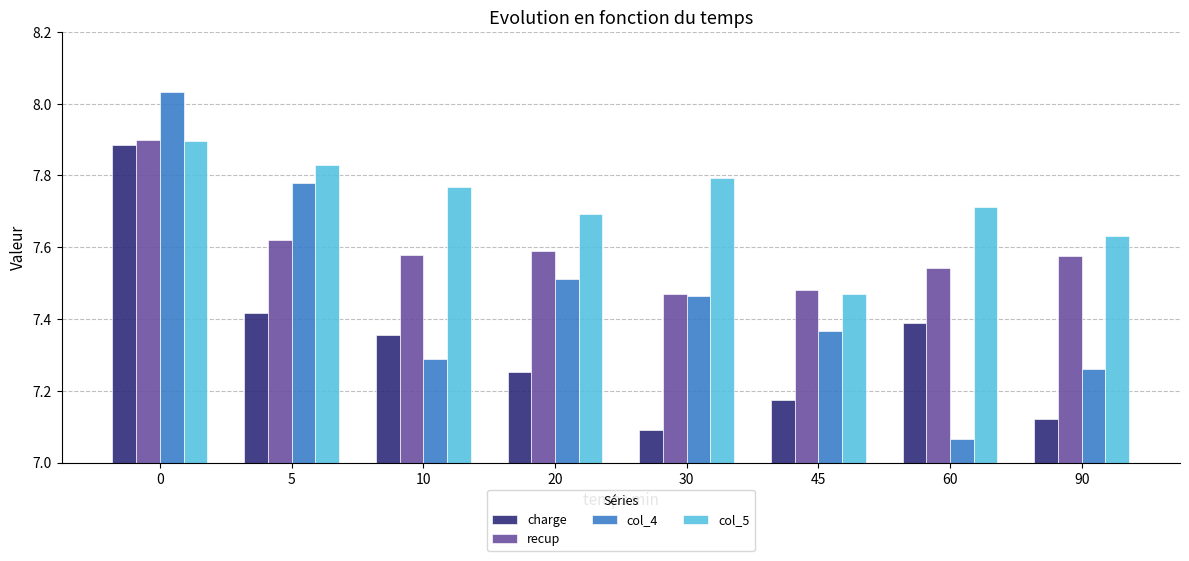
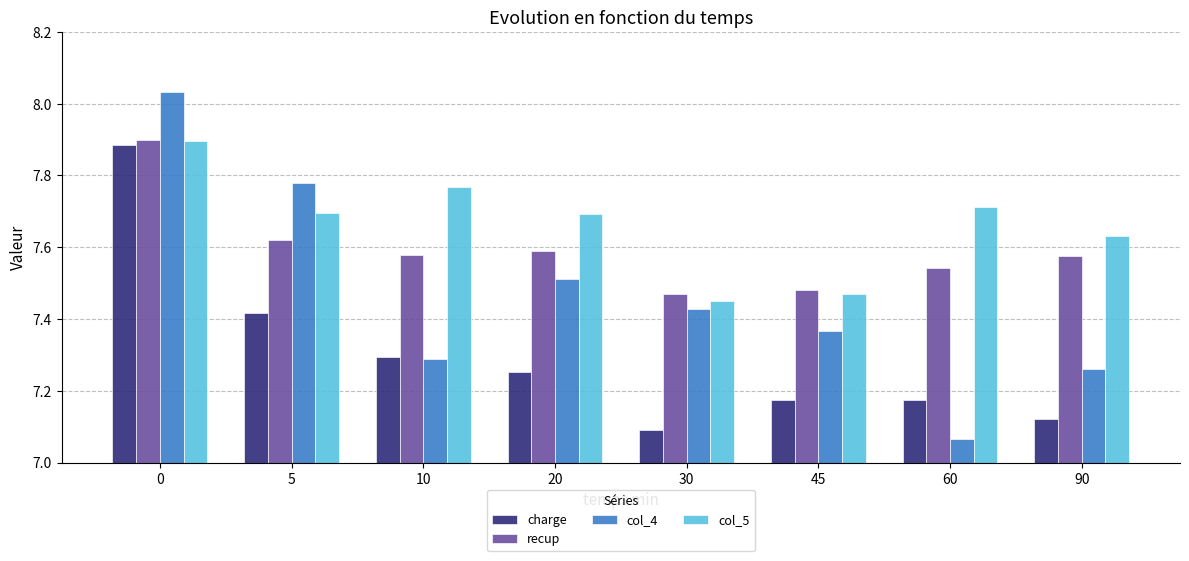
col_5, 5: 7.83 -> 7.70
charge, 10: 7.35 -> 7.29
col_4, 30: 7.46 -> 7.43
col_5, 30: 7.79 -> 7.45
charge, 60: 7.39 -> 7.18
